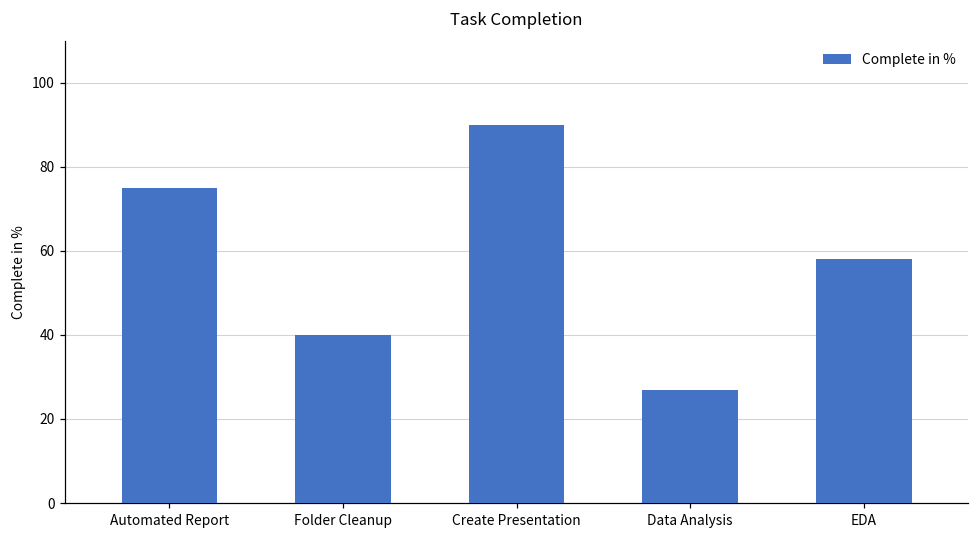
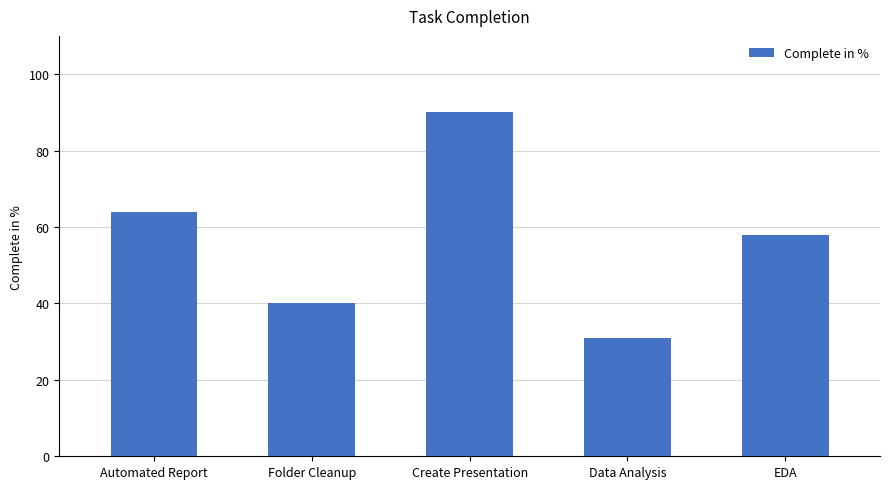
Automated Report: 75 -> 64
Data Analysis: 27 -> 31
